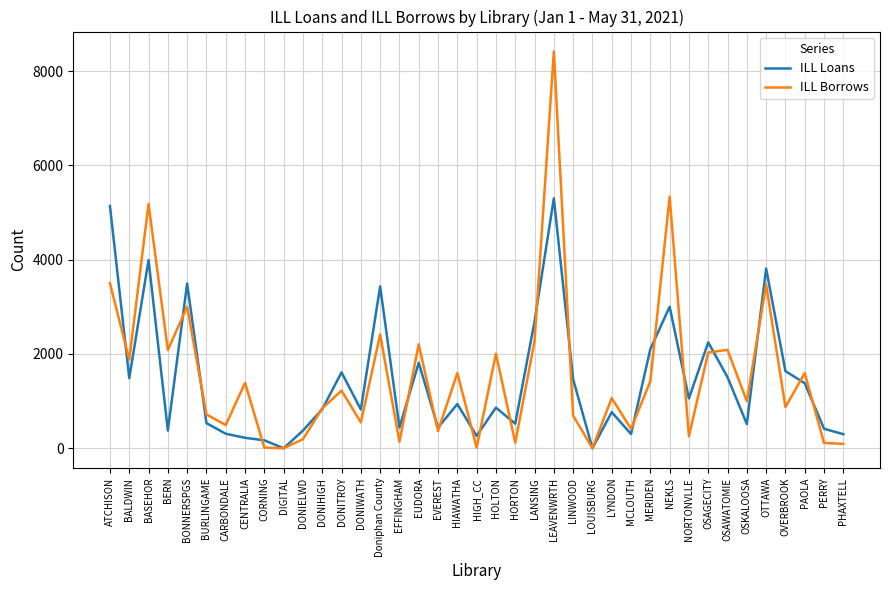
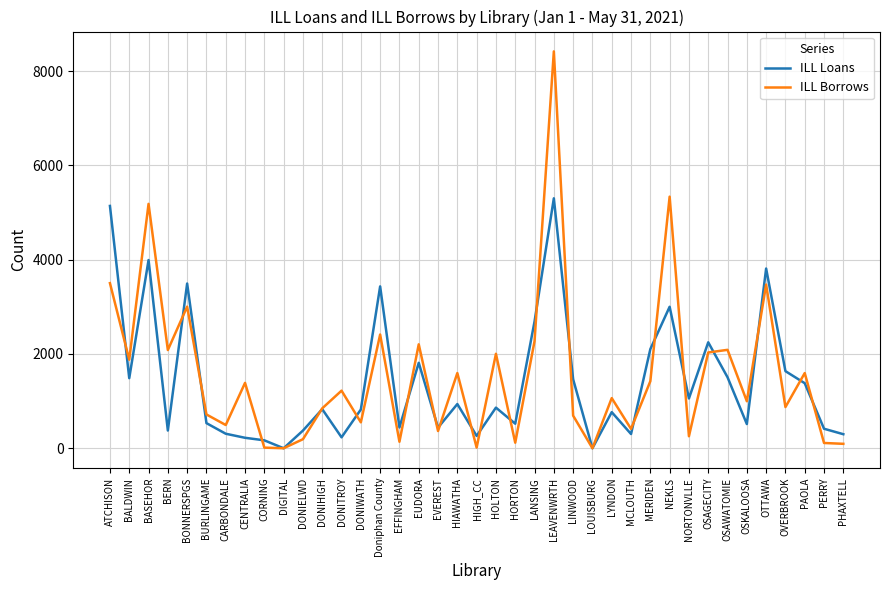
ILL Loans, DONITROY: 1600 -> 200
